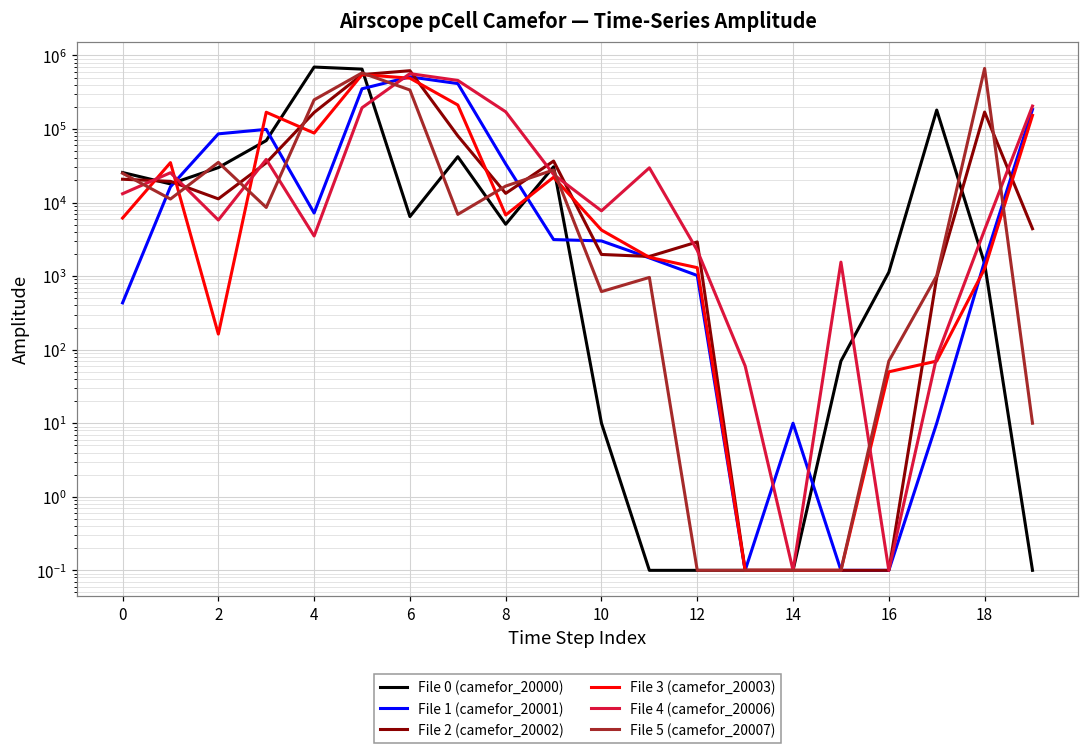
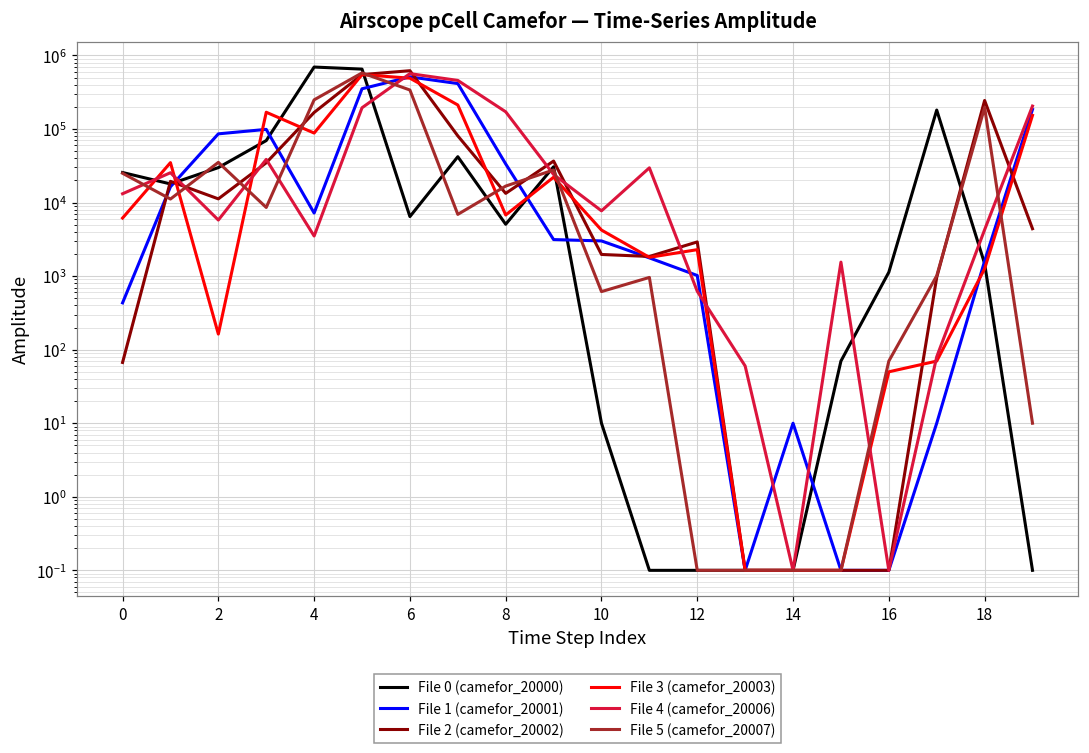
File 2 (camefor_20002), 0: 21000 -> 70
File 3 (camefor_20003), 12: 1300 -> 2300
File 4 (camefor_20006), 12: 2200 -> 600
File 2 (camefor_20002), 18: 170000 -> 240000
File 5 (camefor_20007), 18: 700000 -> 200000
